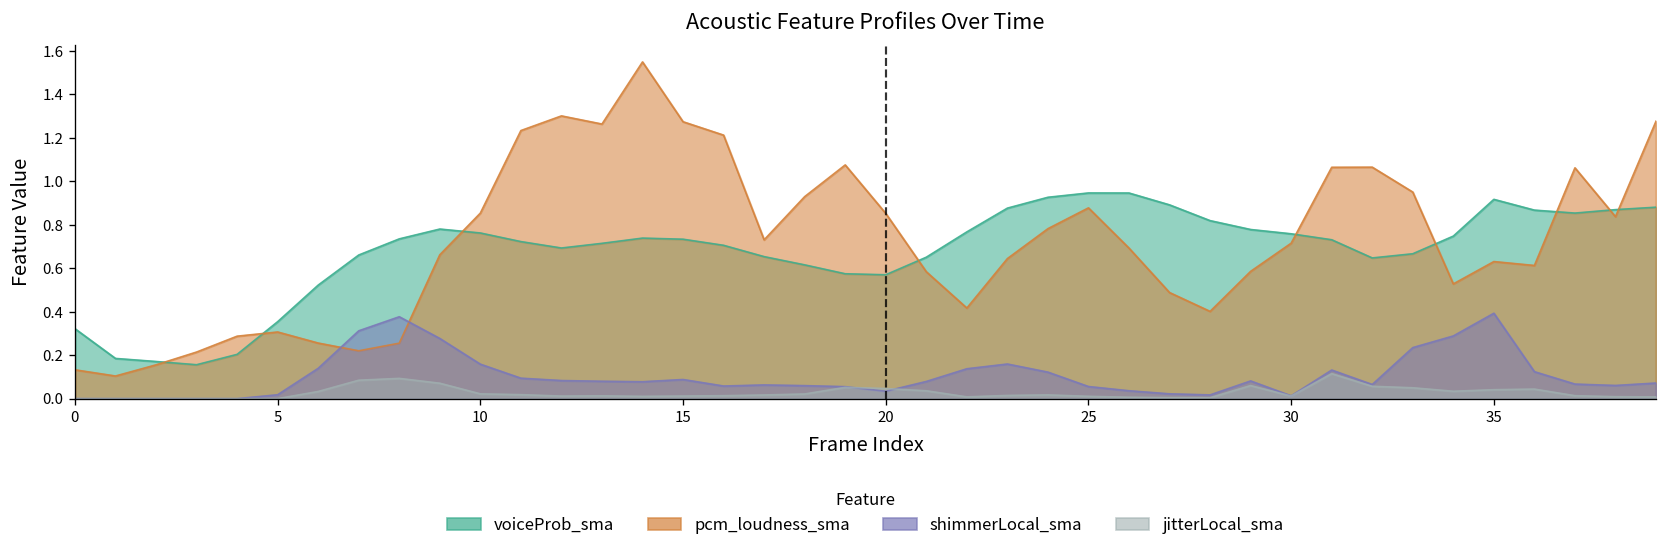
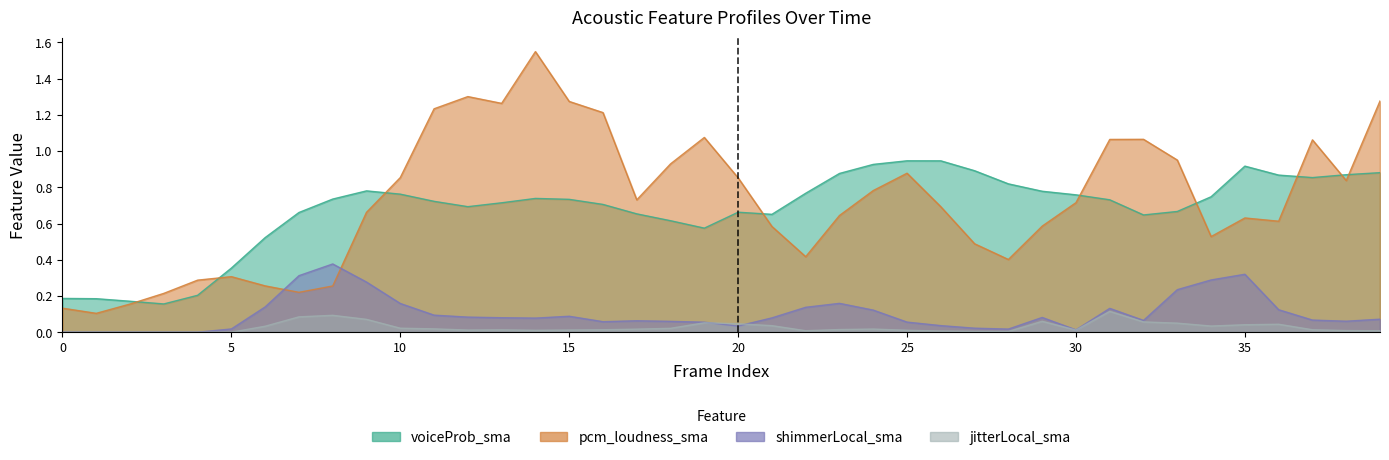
voiceProb_sma, 0: 0.32 -> 0.19
voiceProb_sma, 20: 0.57 -> 0.66
shimmerLocal_sma, 35: 0.39 -> 0.32
